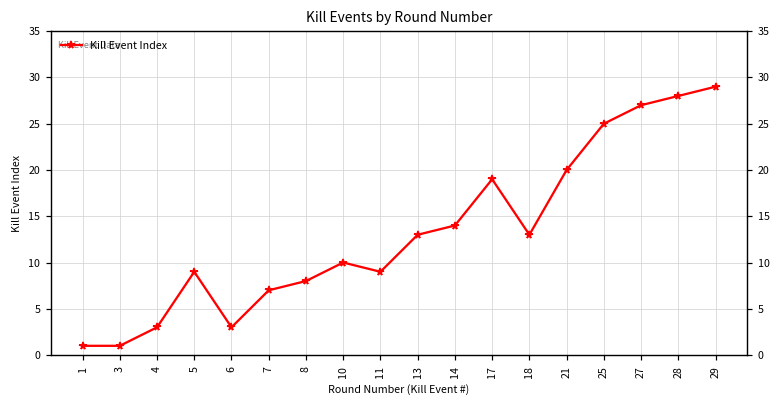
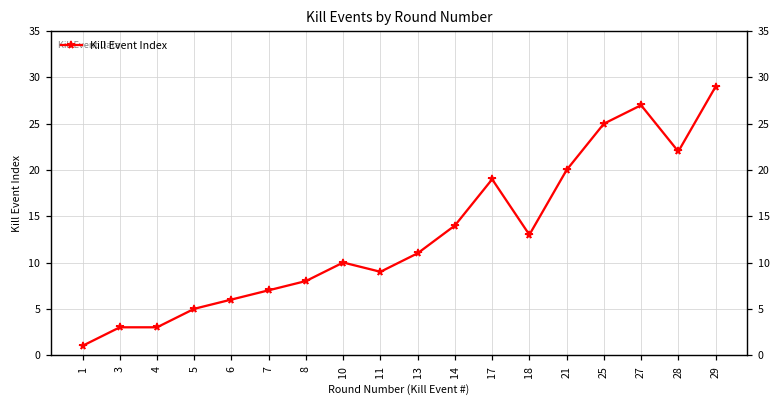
3: 1 -> 3
5: 9 -> 5
6: 3 -> 6
13: 13 -> 11
28: 28 -> 22
